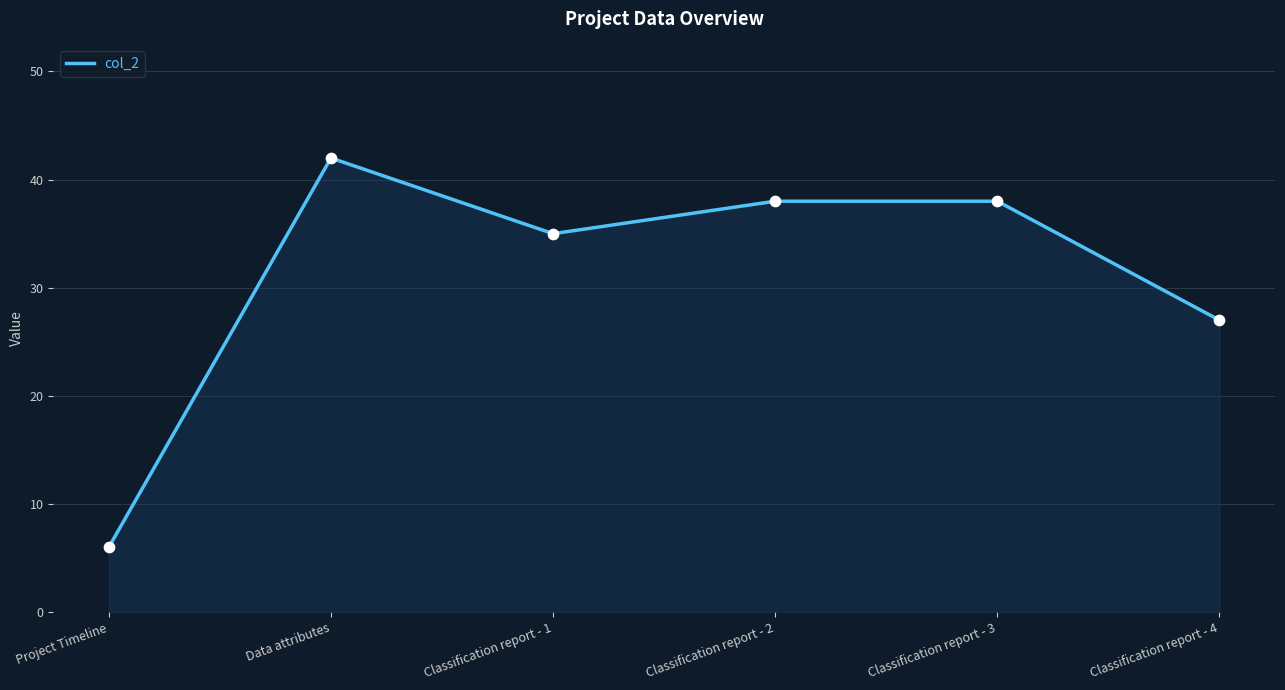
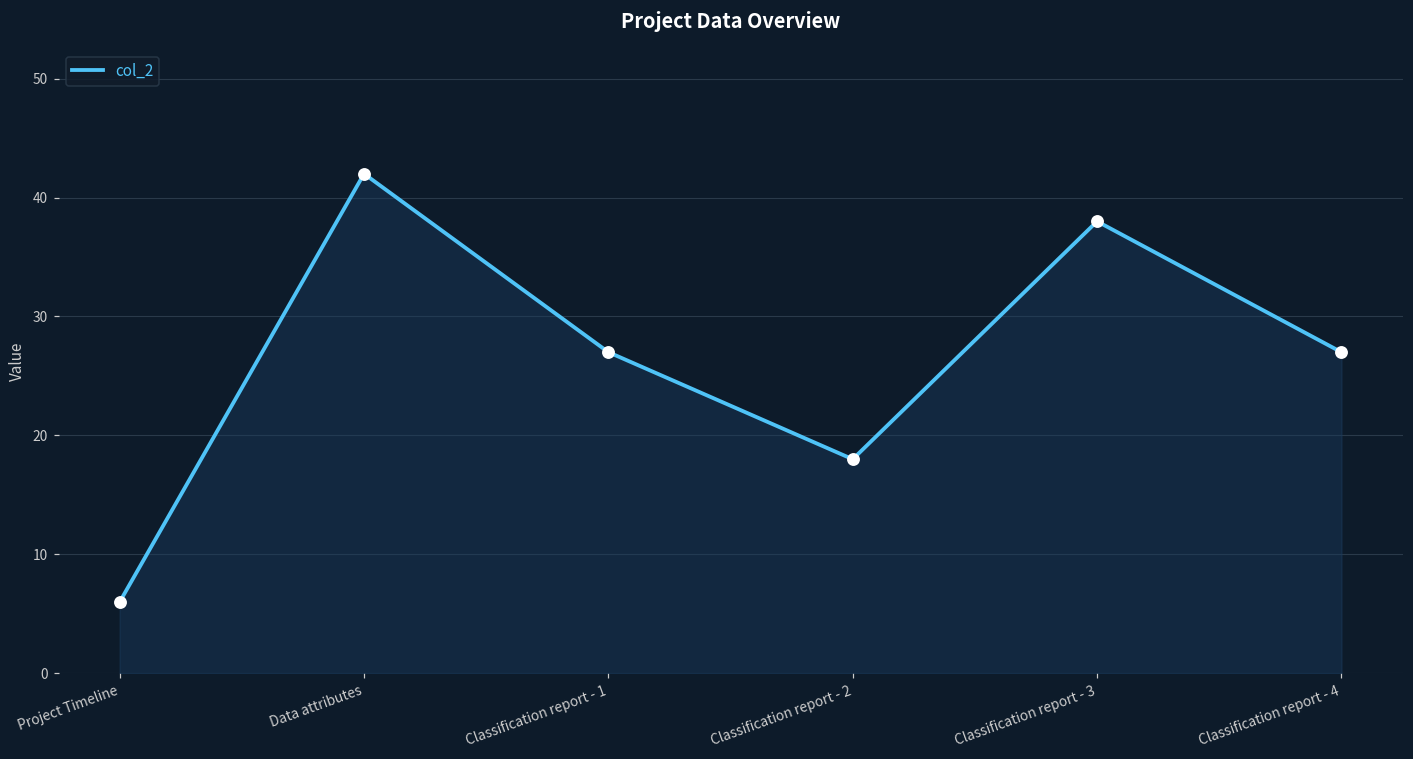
Classification report - 1: 35 -> 27
Classification report - 2: 38 -> 18
